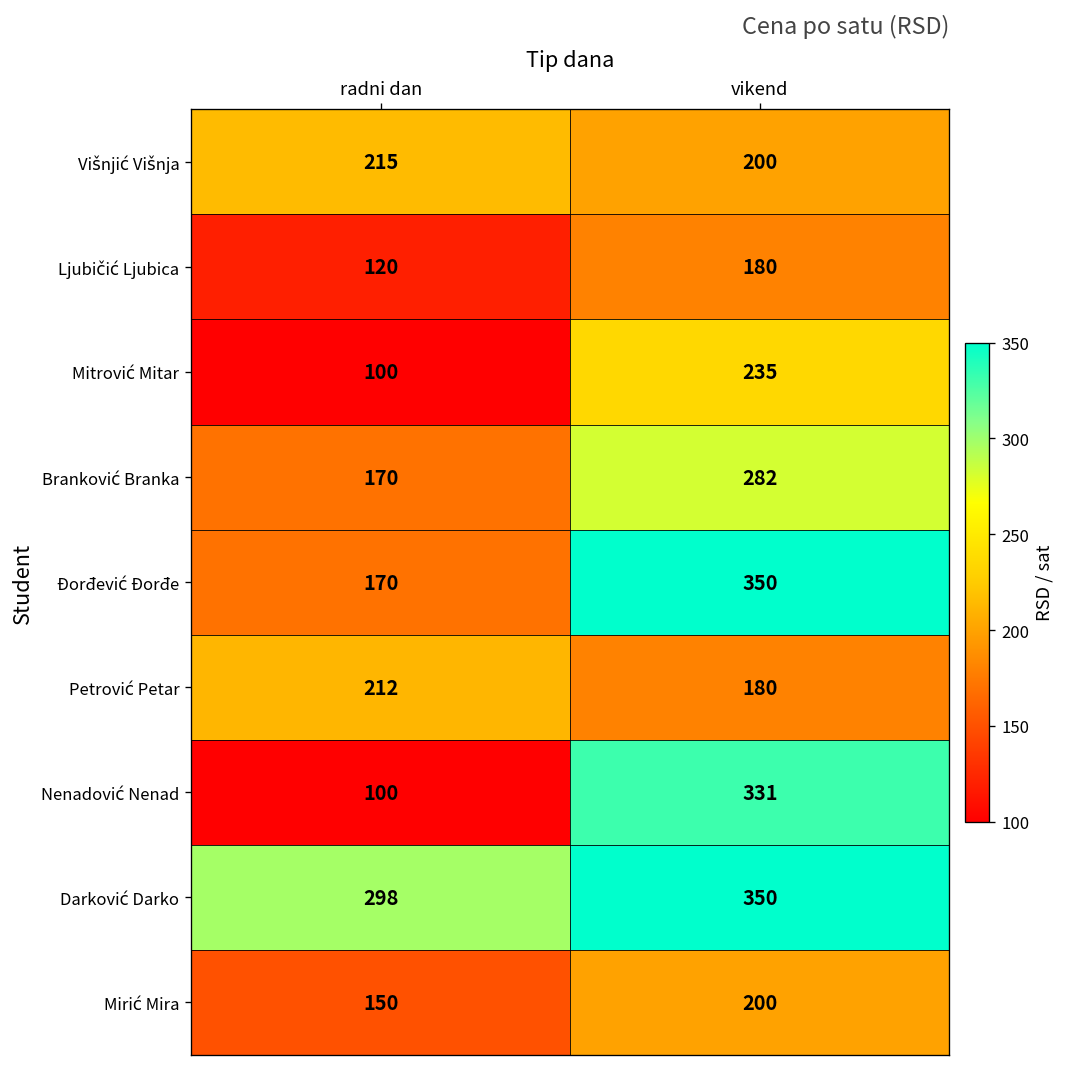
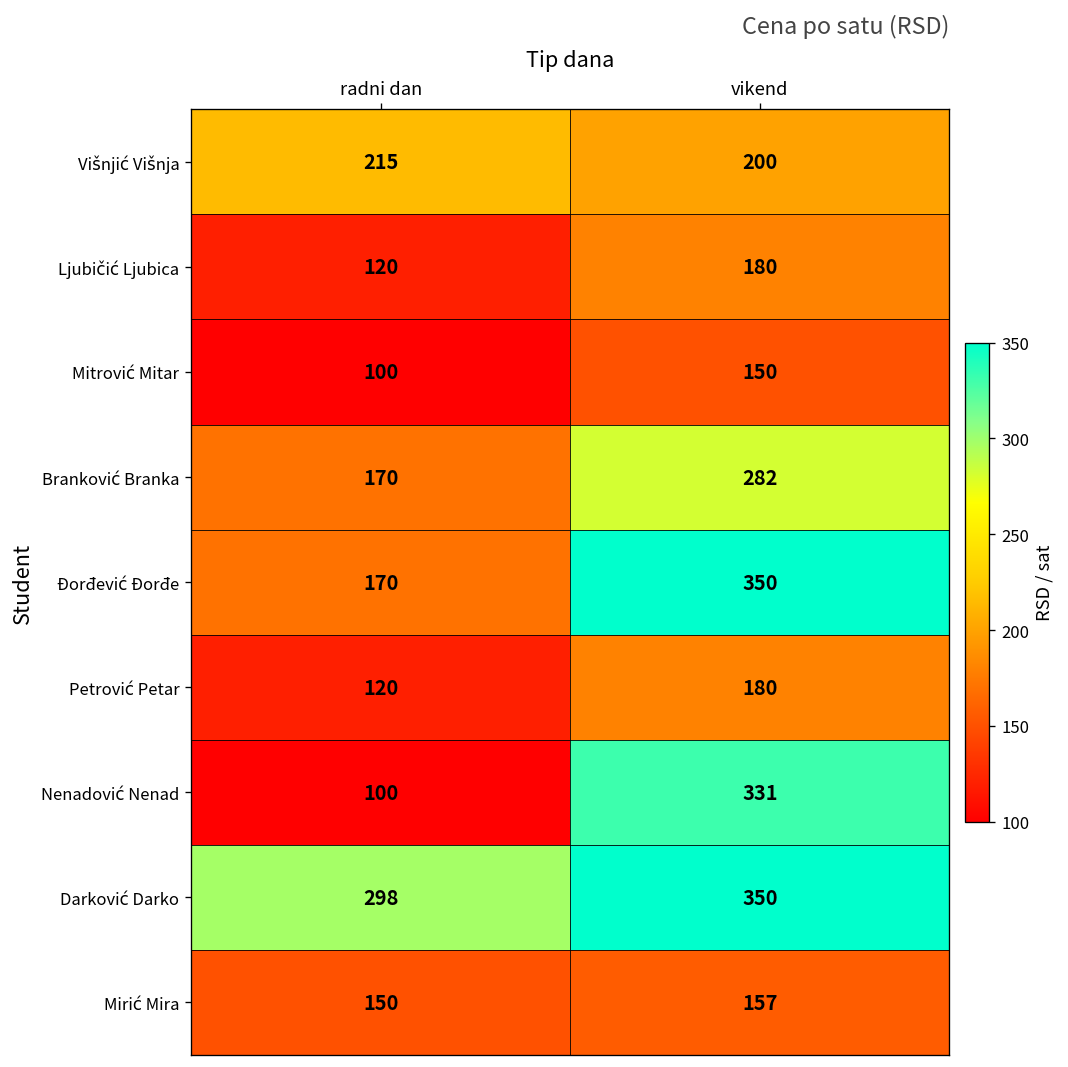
Mitrović Mitar, vikend: 235 -> 150
Petrović Petar, radni dan: 212 -> 120
Mirić Mira, vikend: 200 -> 157
